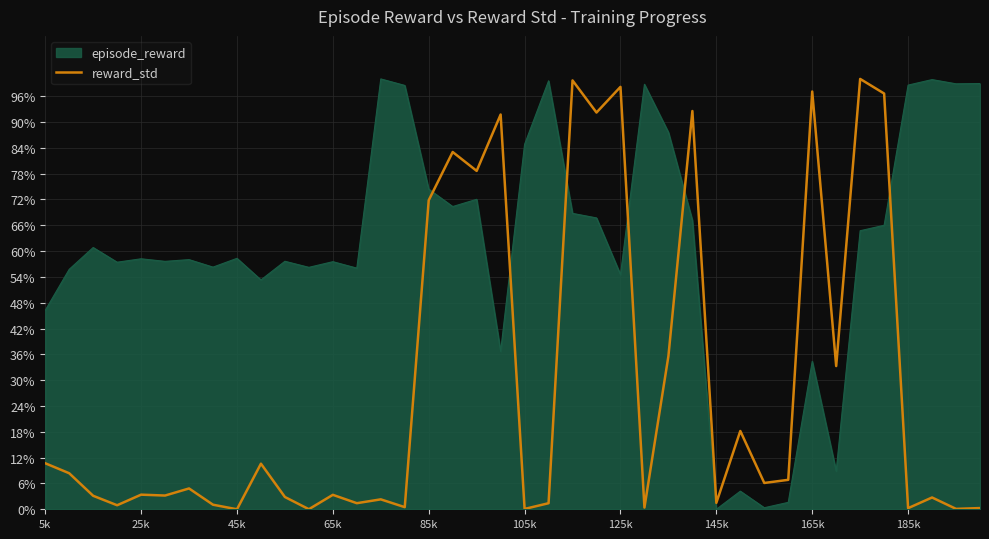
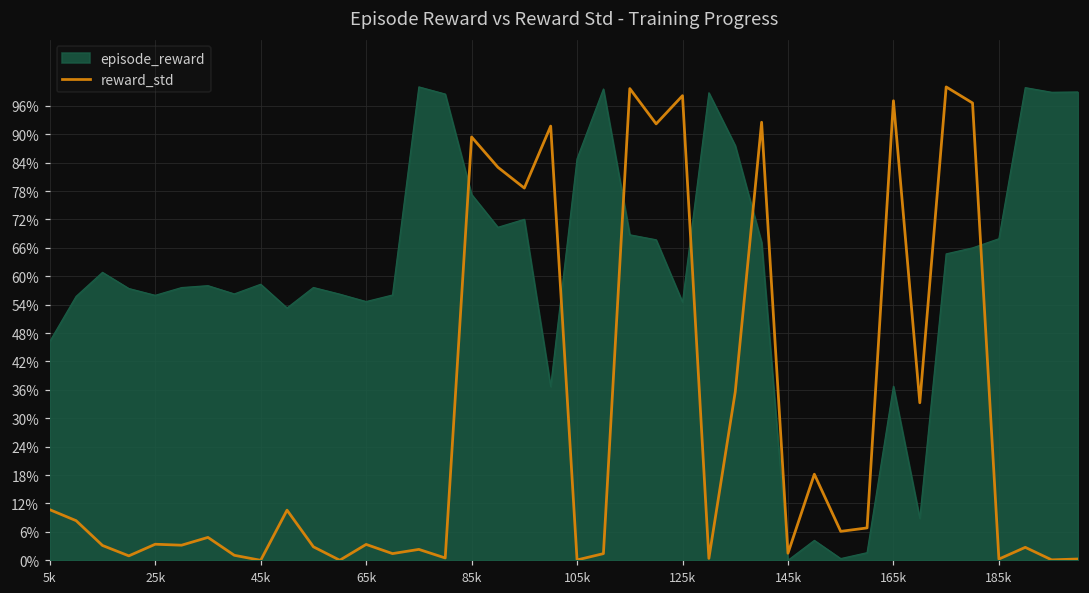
episode_reward, 25k: 58% -> 56%
episode_reward, 65k: 58% -> 55%
episode_reward, 85k: 74% -> 77%
reward_std, 85k: 72% -> 89%
episode_reward, 165k: 34% -> 37%
episode_reward, 185k: 99% -> 68%
